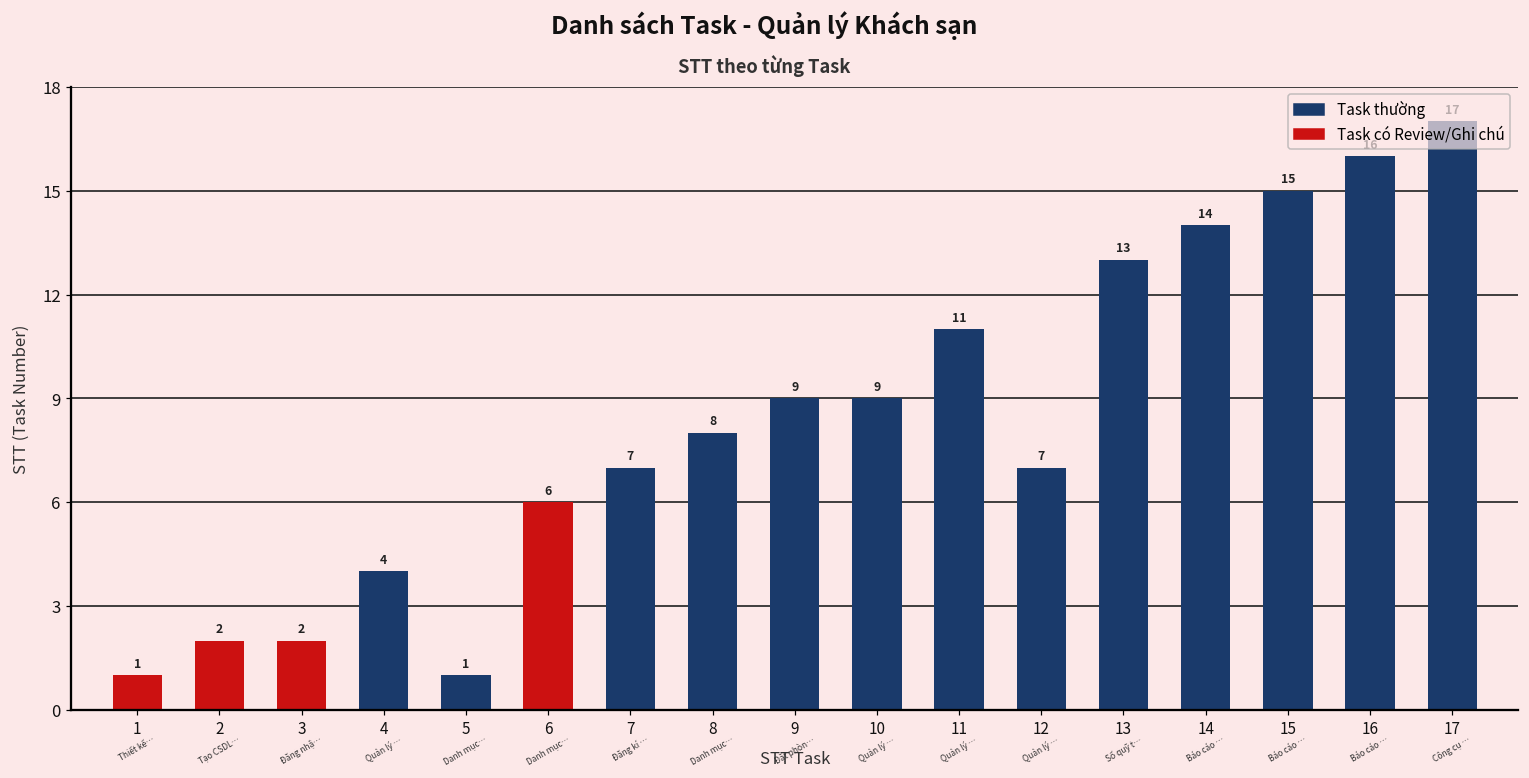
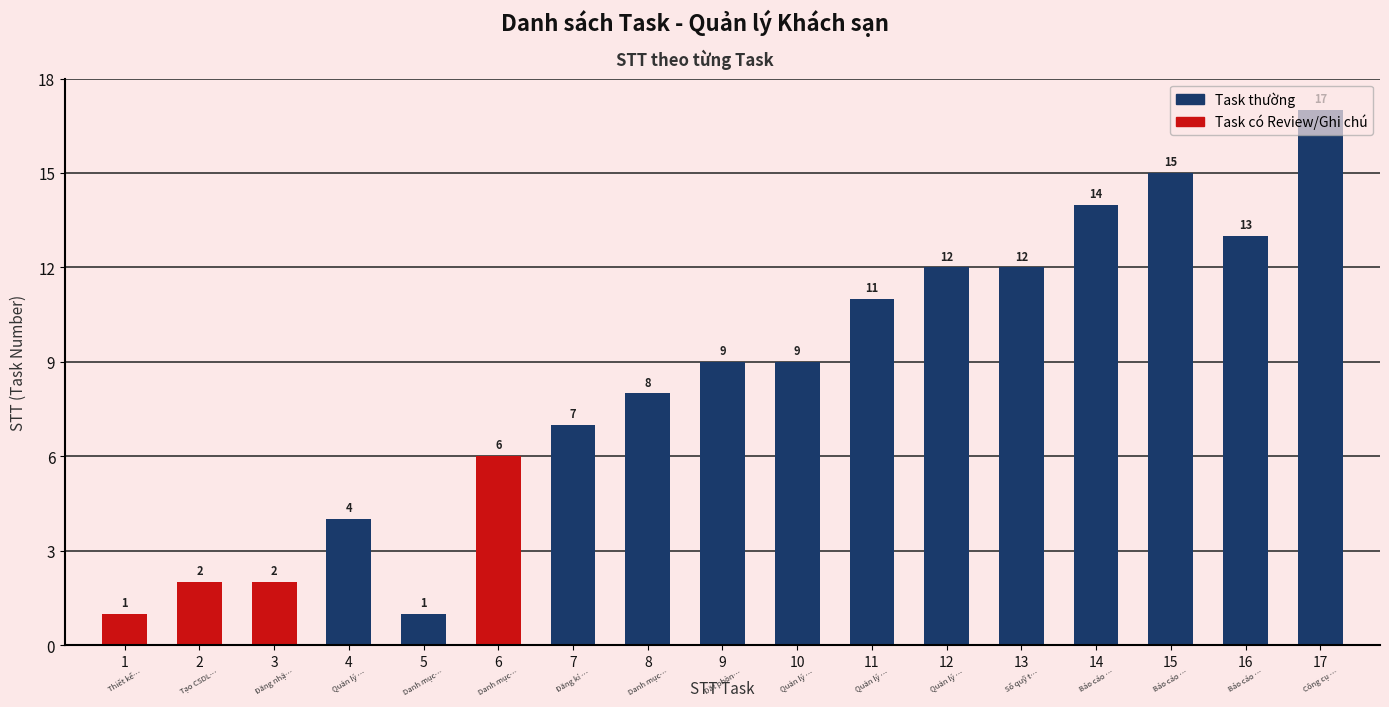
12: 7 -> 12
13: 13 -> 12
16: 16 -> 13
